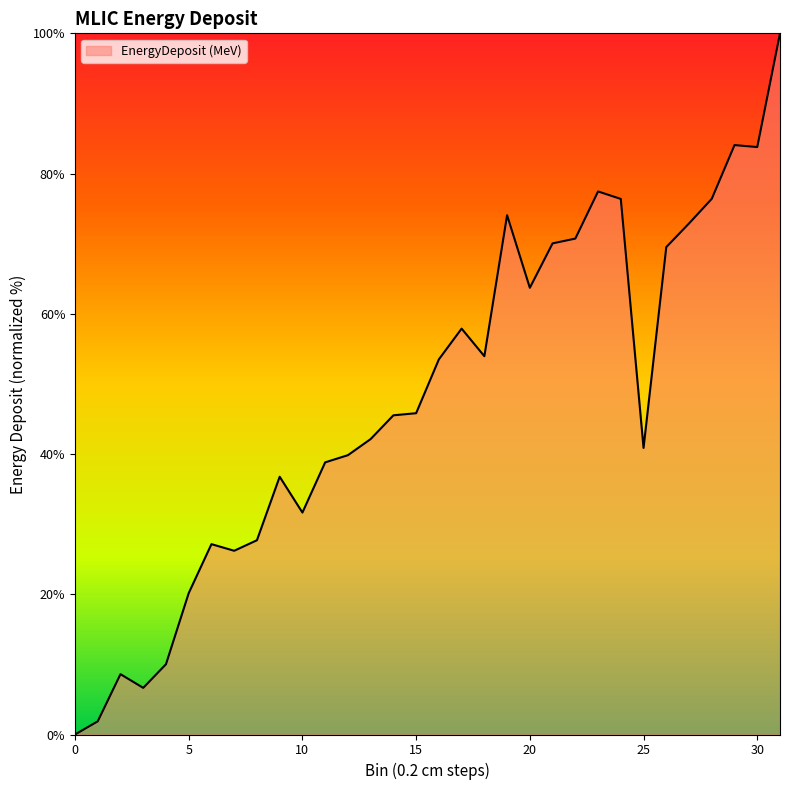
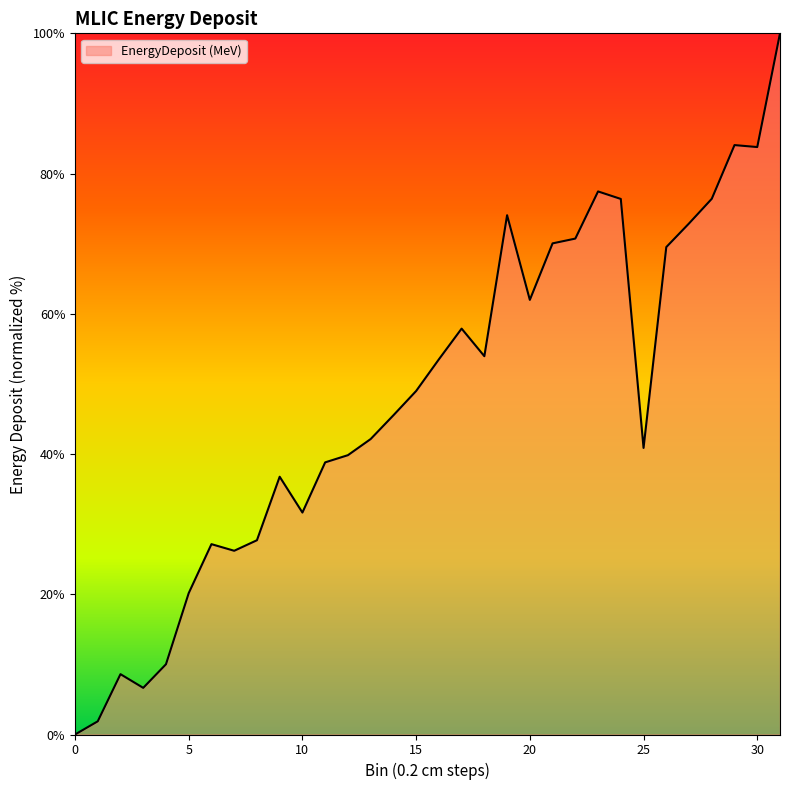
15: 46% -> 49%
20: 64% -> 62%
